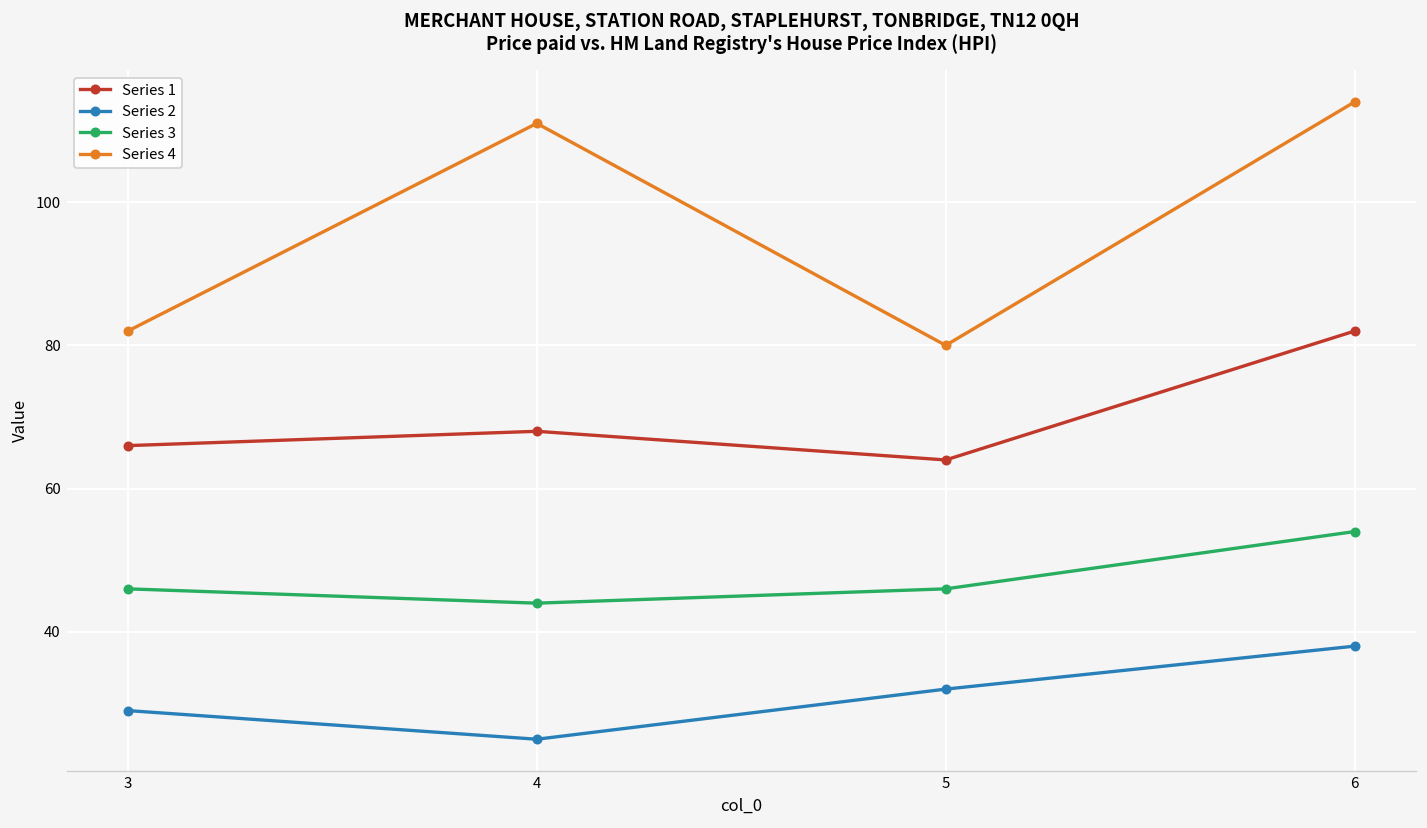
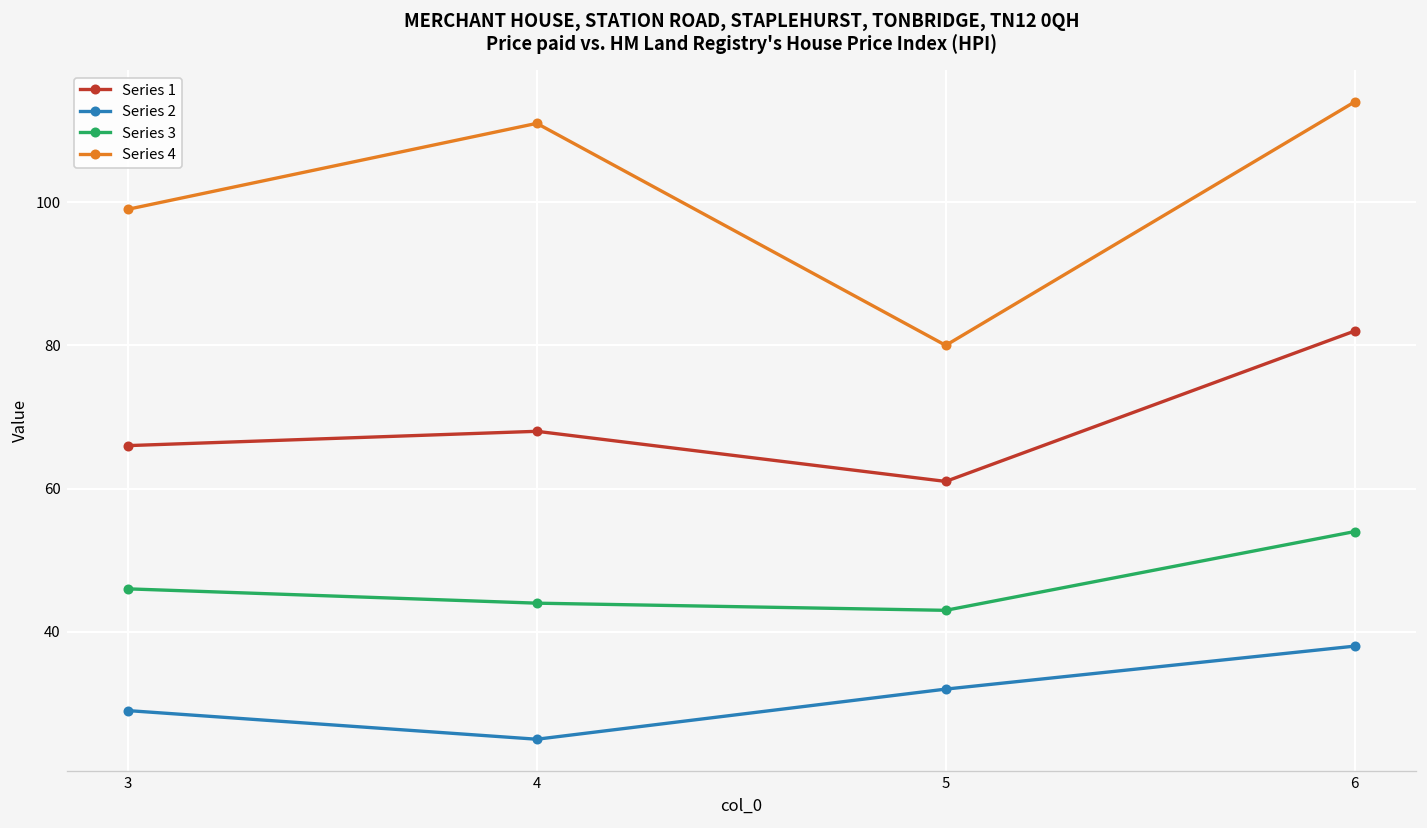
Series 4, 3: 82 -> 99
Series 1, 5: 64 -> 61
Series 3, 5: 46 -> 43
